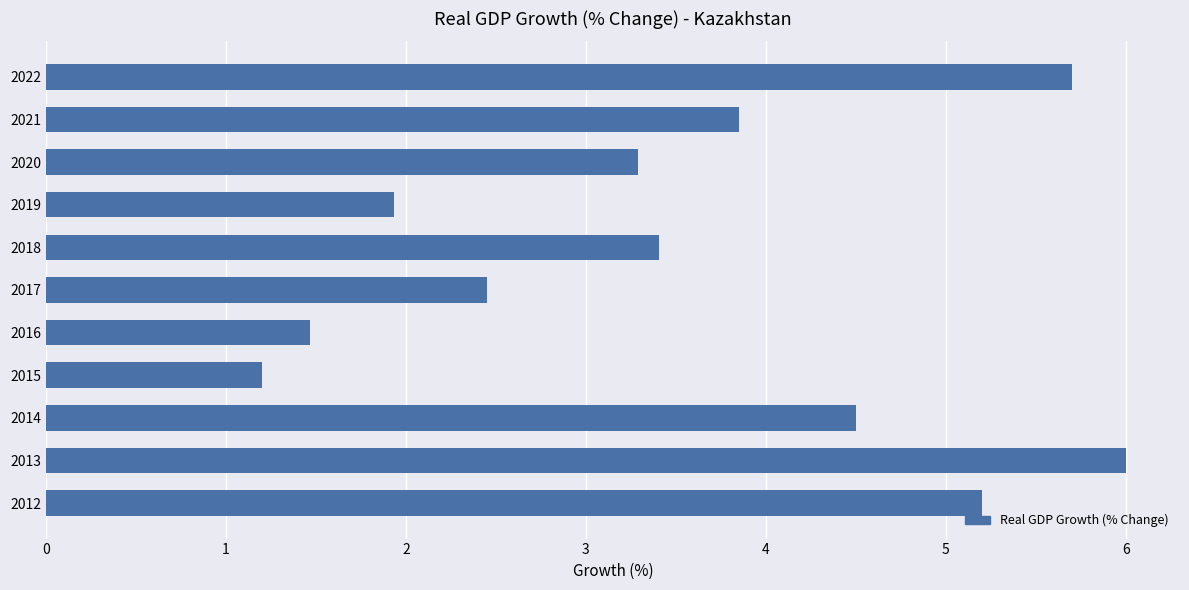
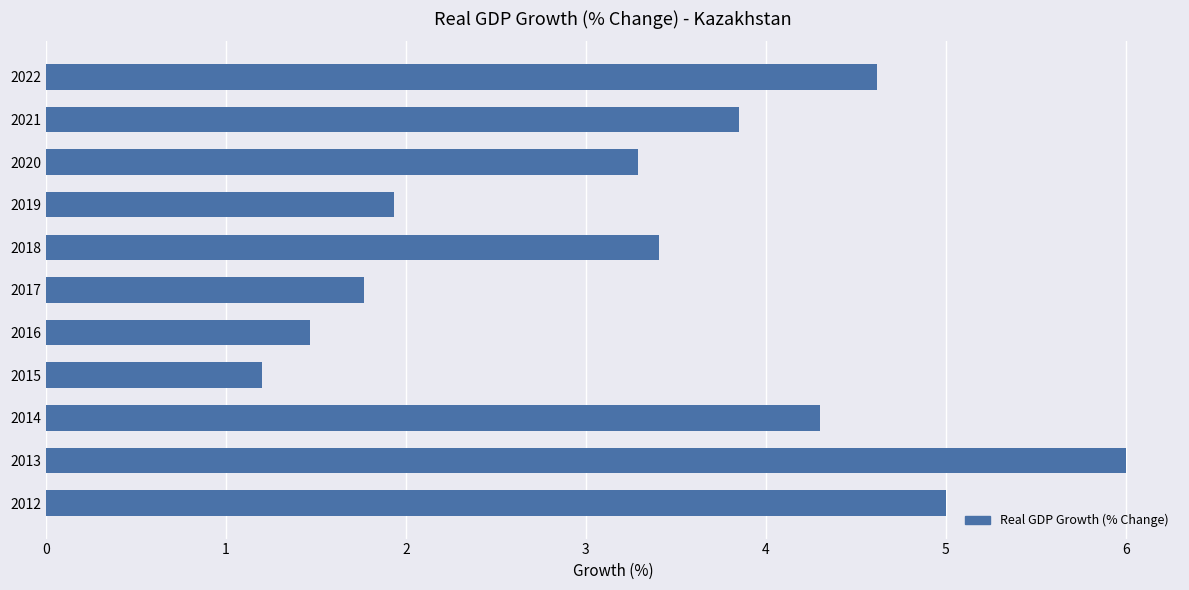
2022: 5.70 -> 4.62
2017: 2.45 -> 1.77
2014: 4.5 -> 4.3
2012: 5.2 -> 5.0
